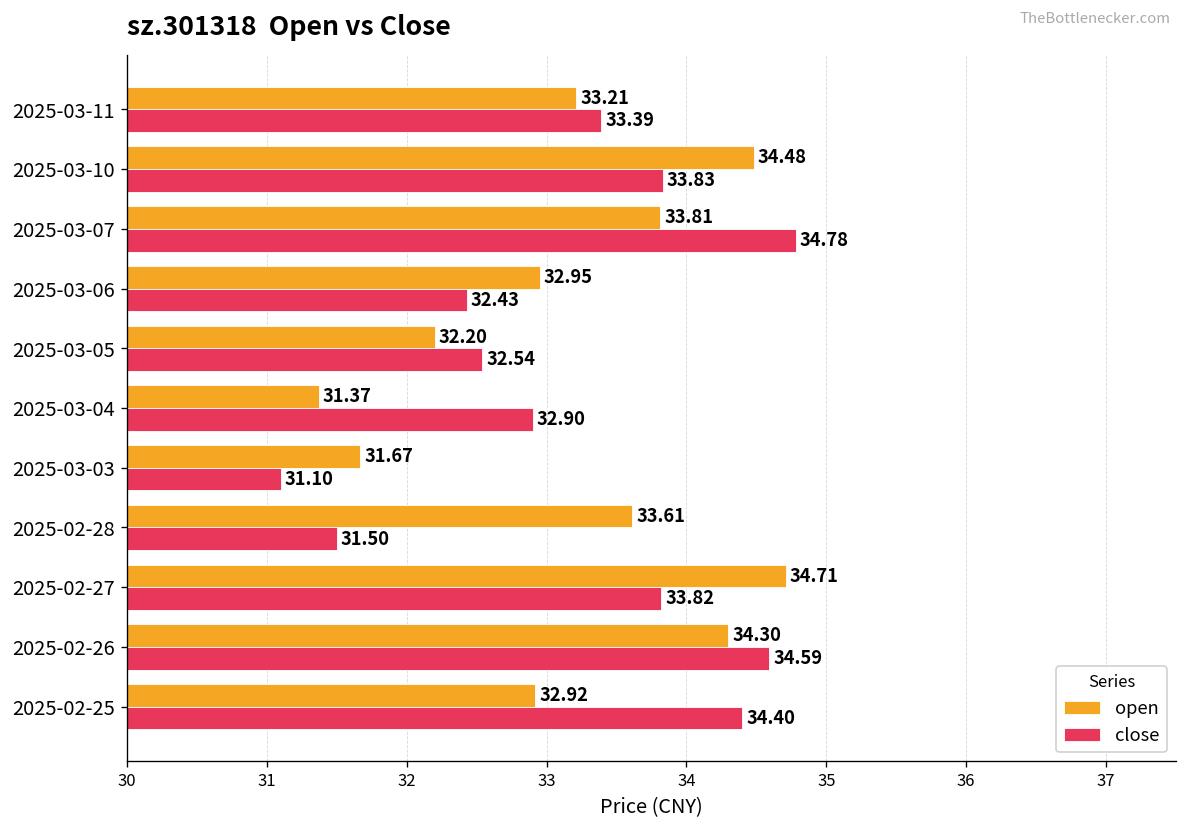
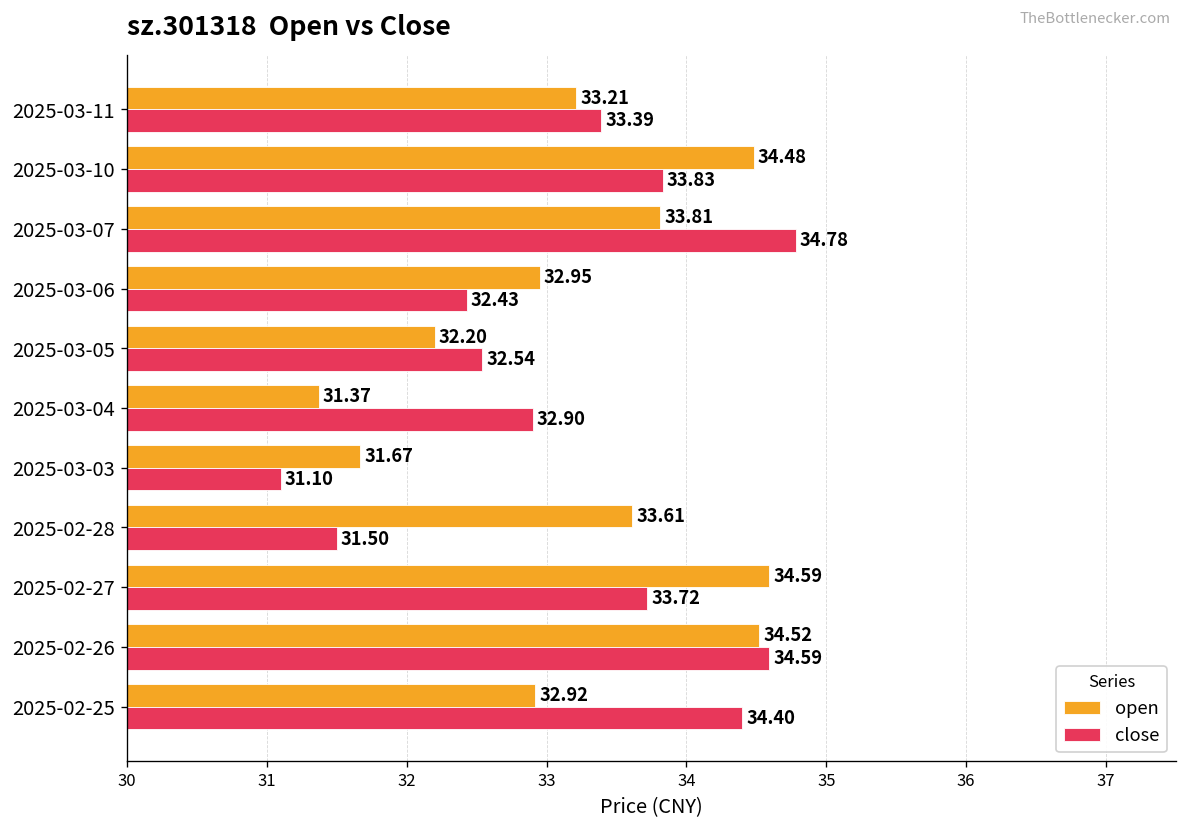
open, 2025-02-27: 34.71 -> 34.59
close, 2025-02-27: 33.82 -> 33.72
open, 2025-02-26: 34.30 -> 34.52
